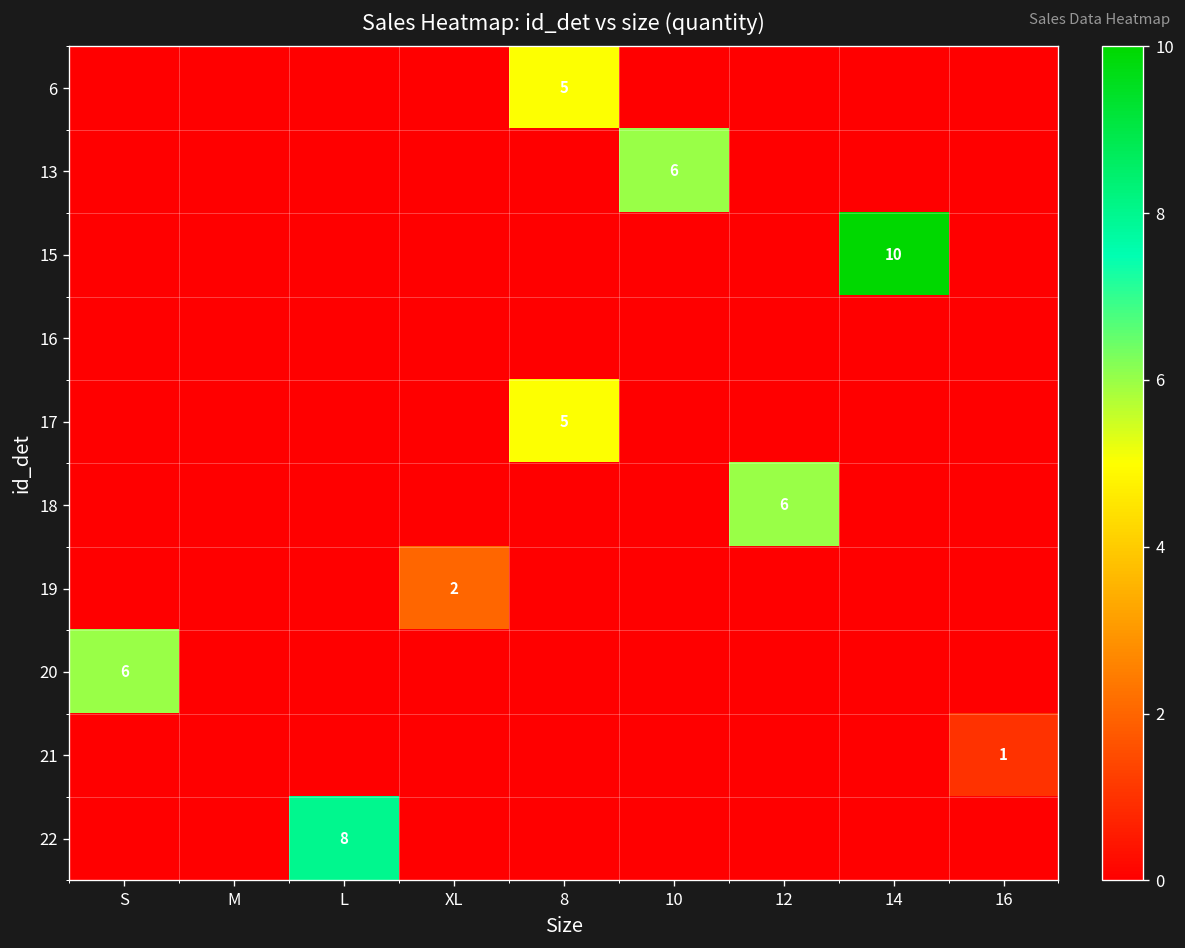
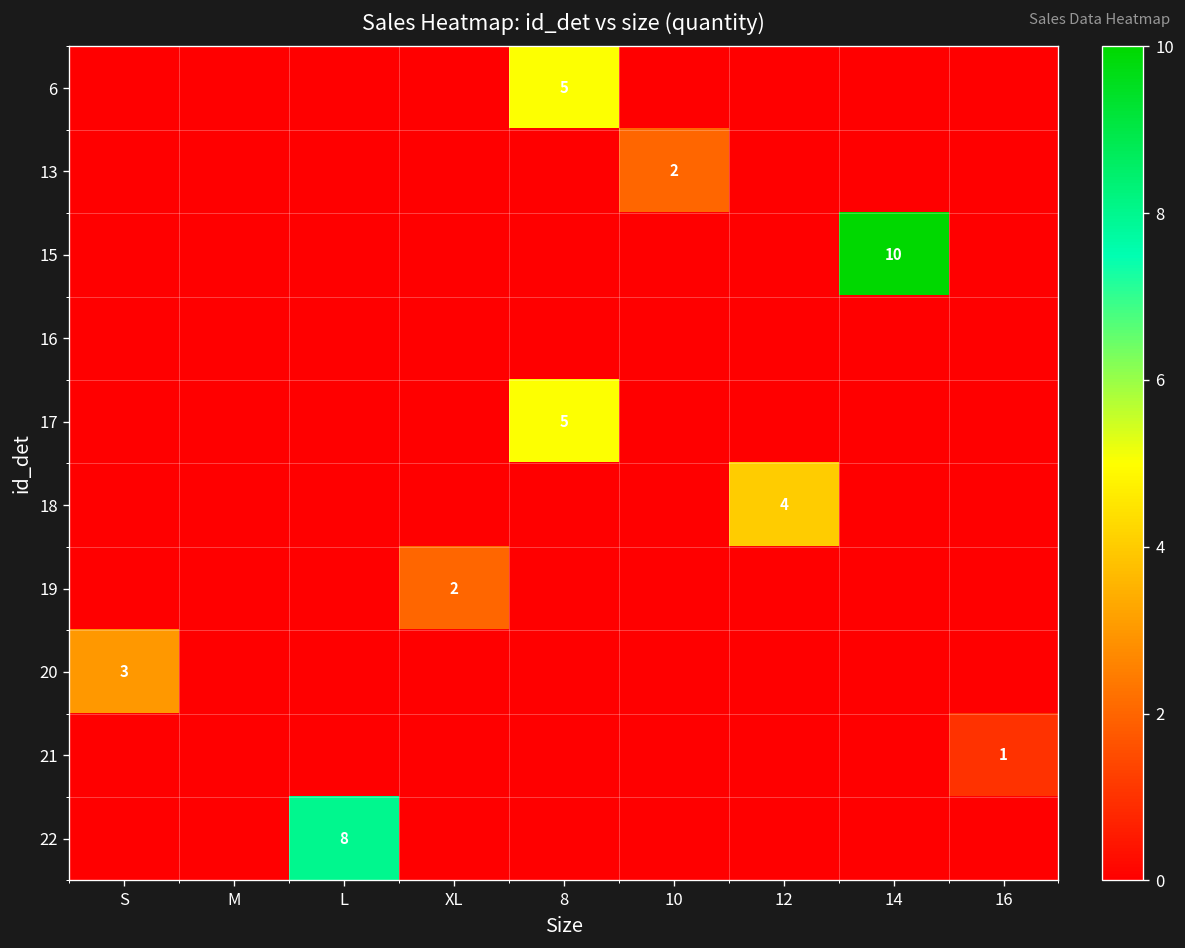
13, 10: 6 -> 2
18, 12: 6 -> 4
20, S: 6 -> 3
